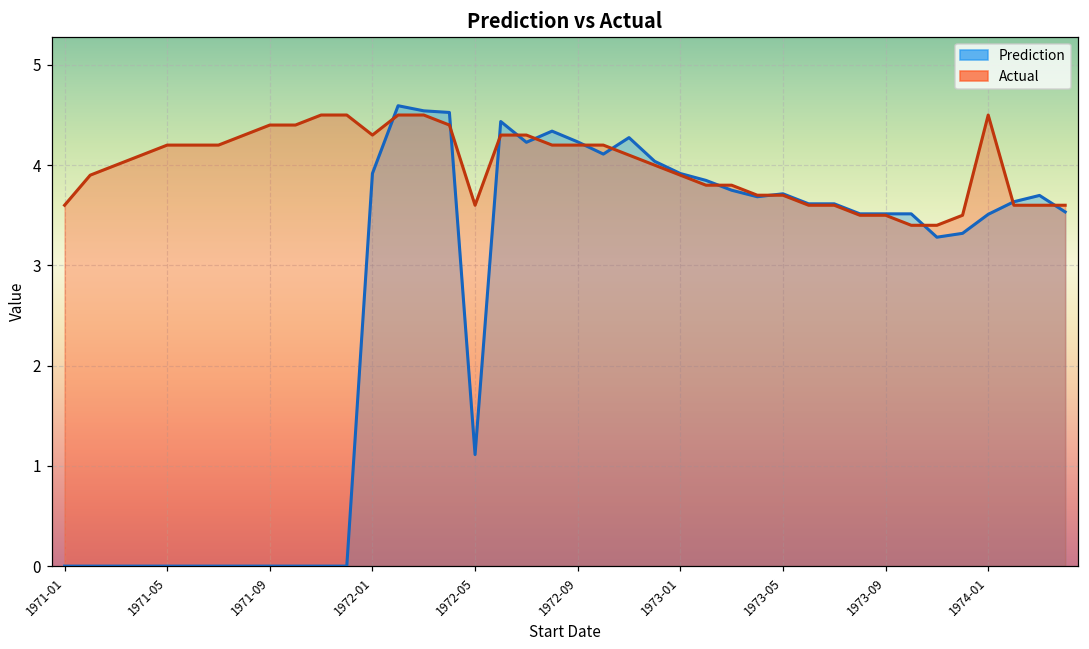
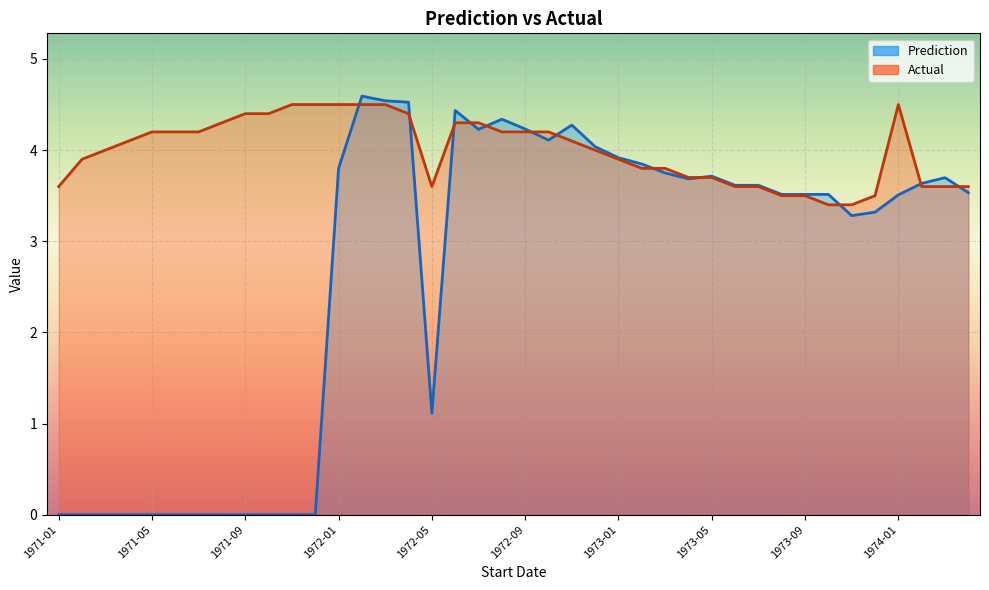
Prediction, 1972-01: 3.9 -> 3.8
Actual, 1972-01: 4.3 -> 4.5
